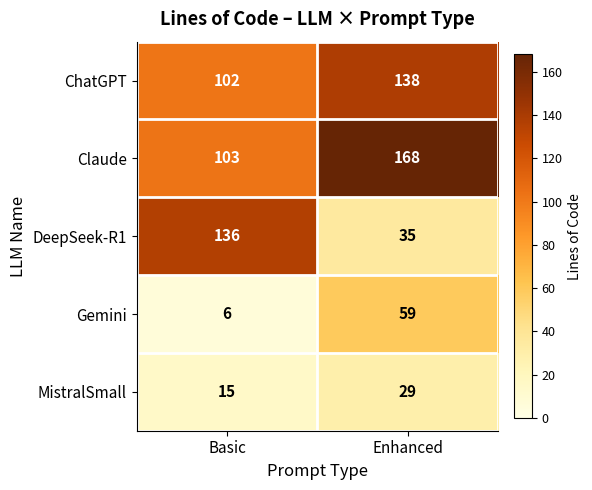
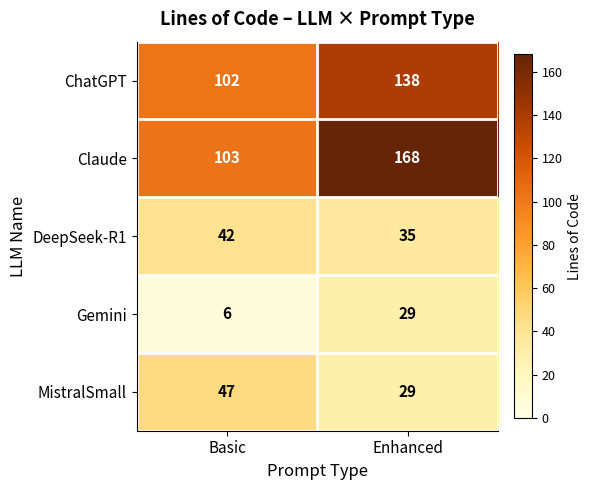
DeepSeek-R1, Basic: 136 -> 42
Gemini, Enhanced: 59 -> 29
MistralSmall, Basic: 15 -> 47
